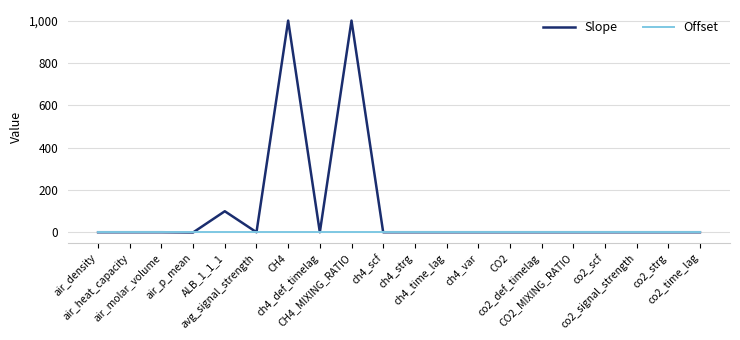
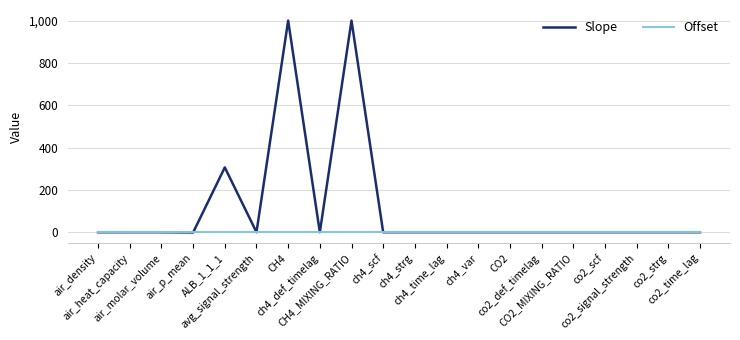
Slope, ALB_1_1_1: 100 -> 310
